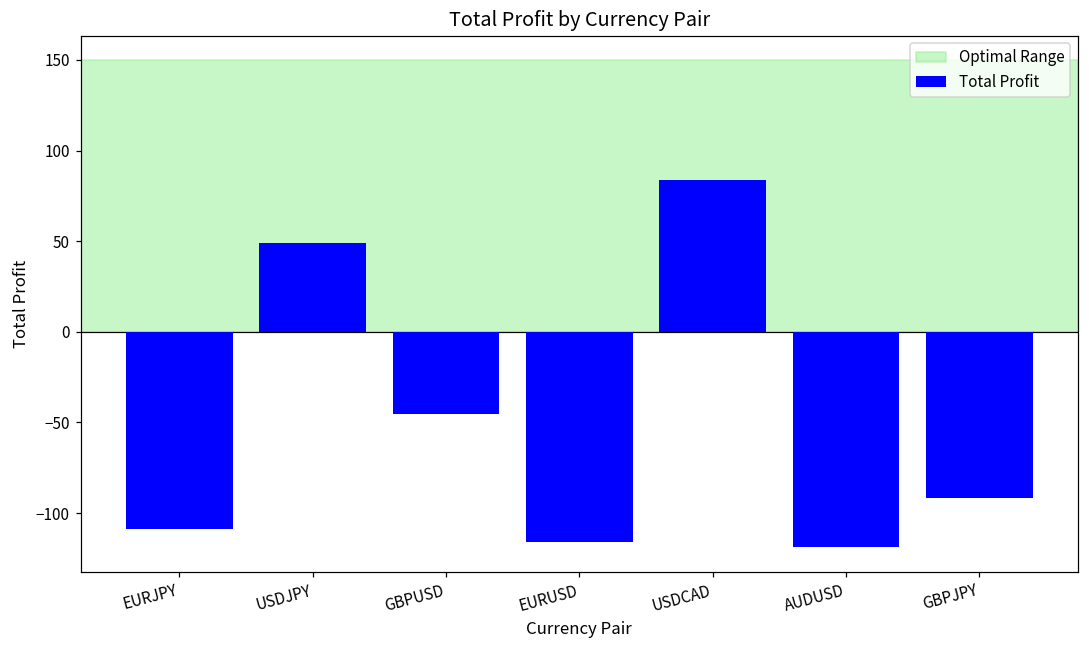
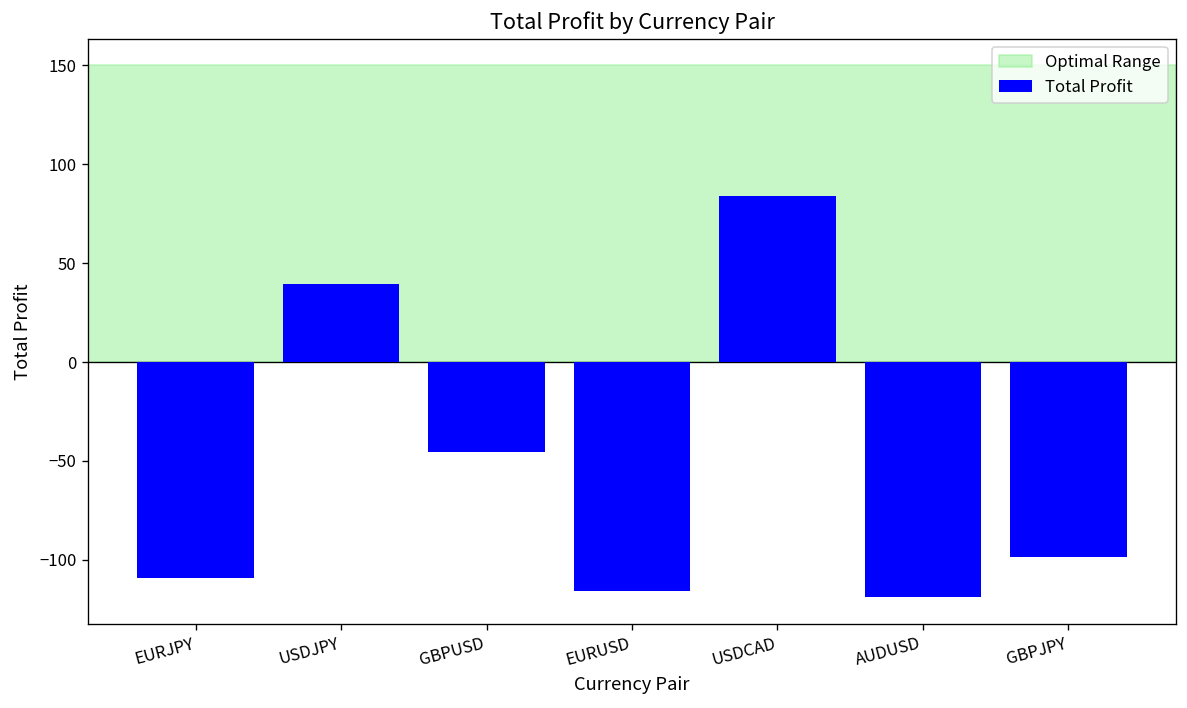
USDJPY: 49 -> 40
GBPJPY: -92 -> -99
